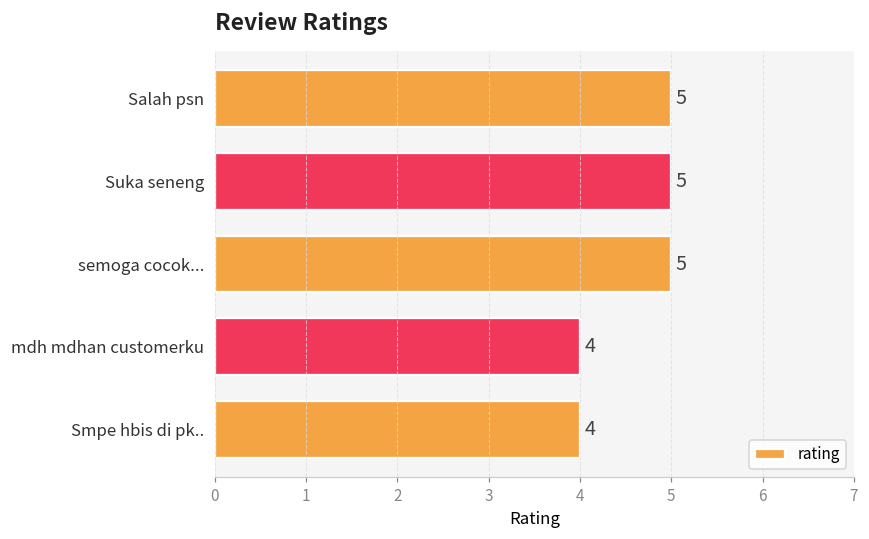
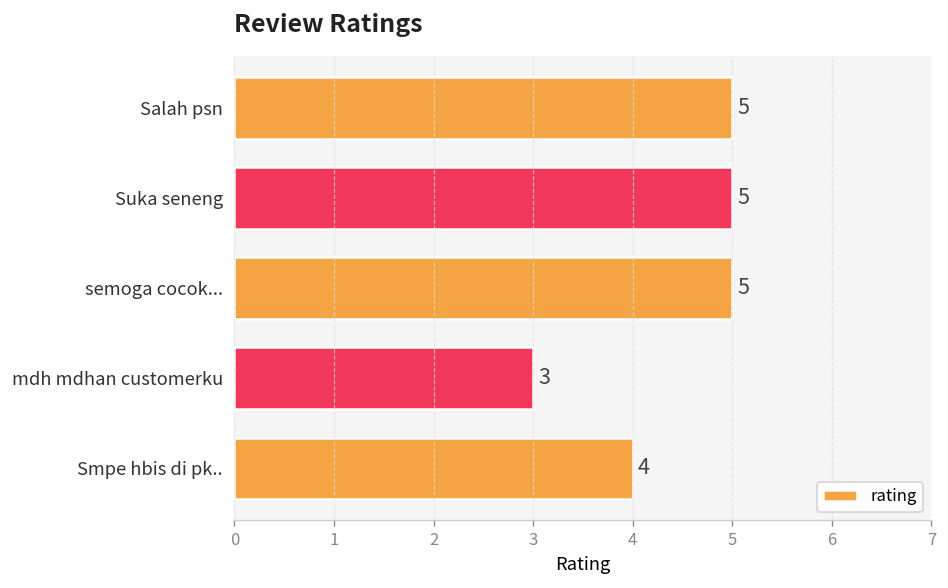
mdh mdhan customerku: 4 -> 3
